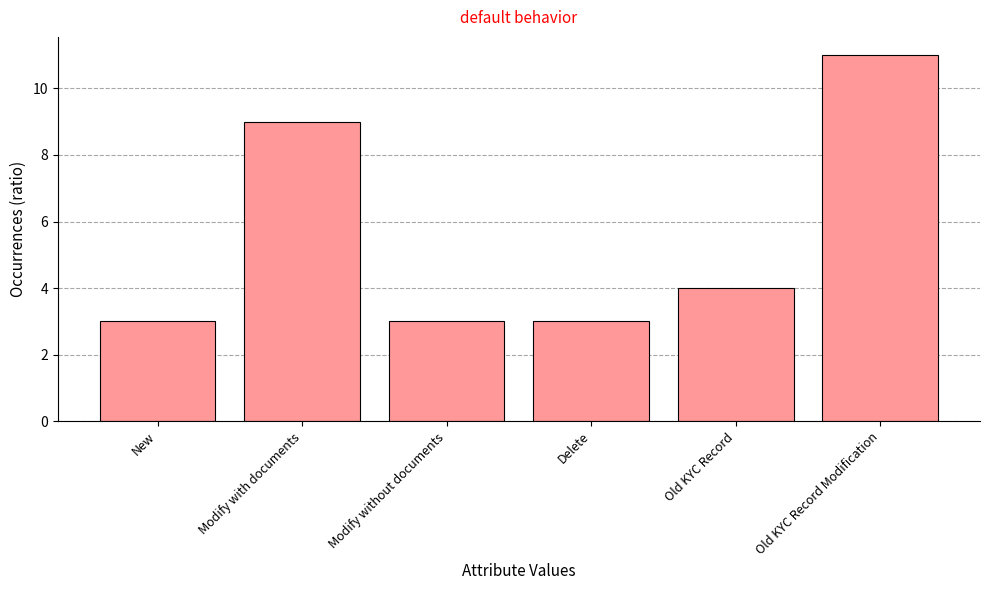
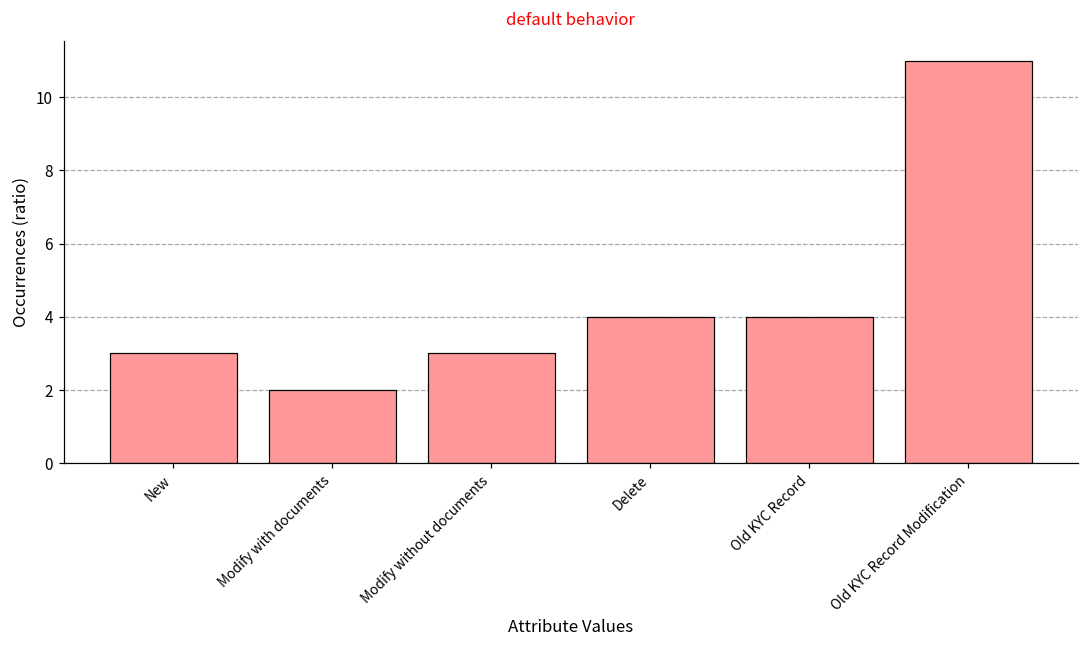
Modify with documents: 9 -> 2
Delete: 3 -> 4
